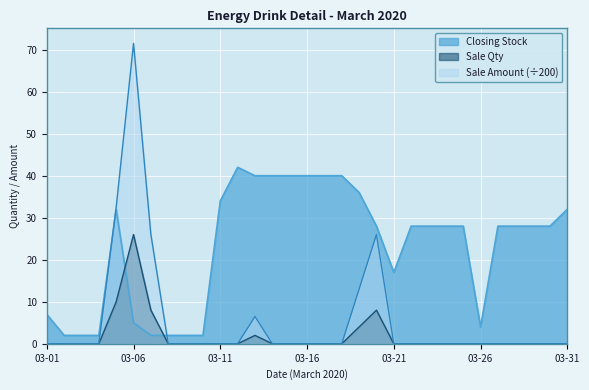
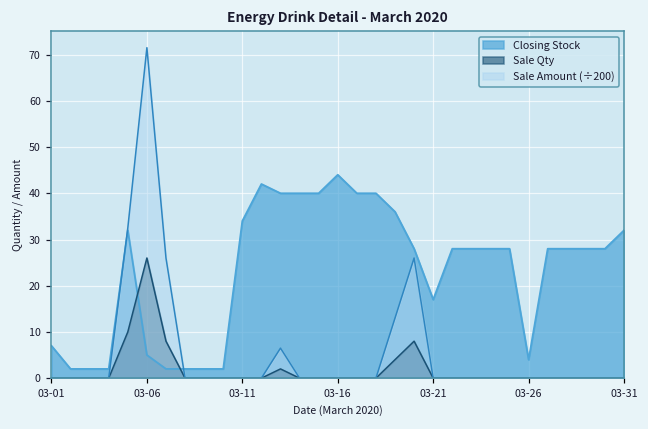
Closing Stock, 03-16: 40 -> 44
